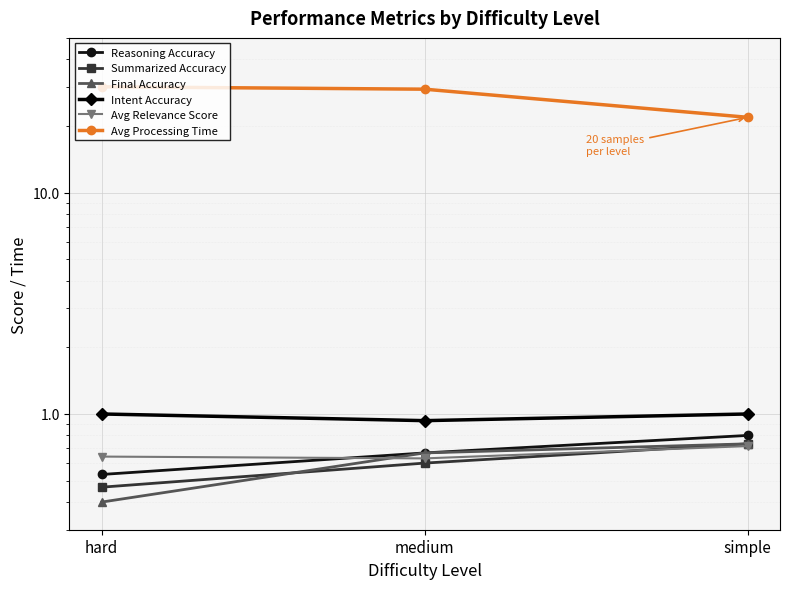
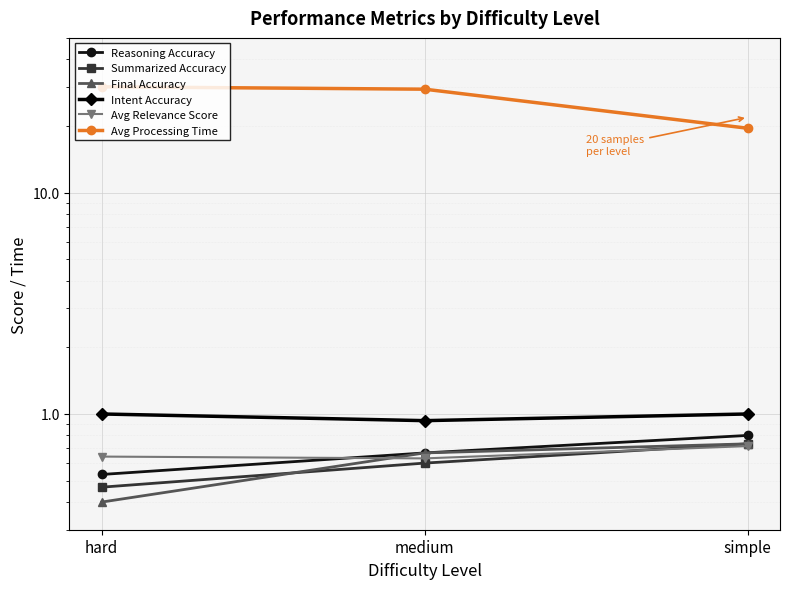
Avg Processing Time, simple: 22 -> 20
